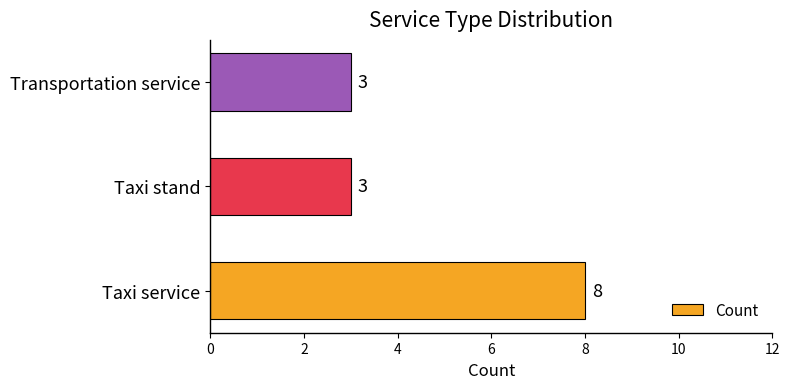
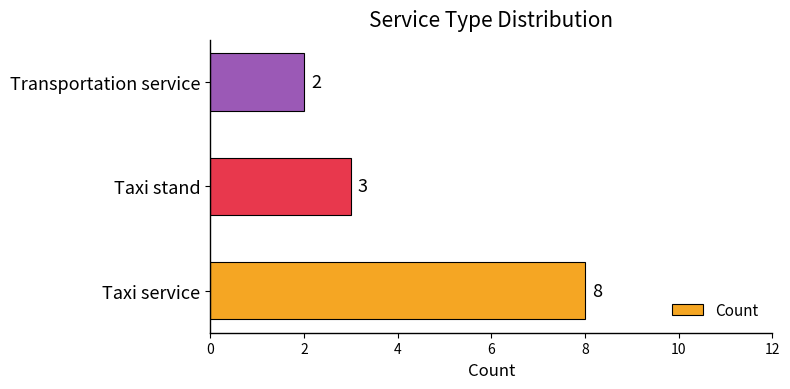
Transportation service: 3 -> 2
